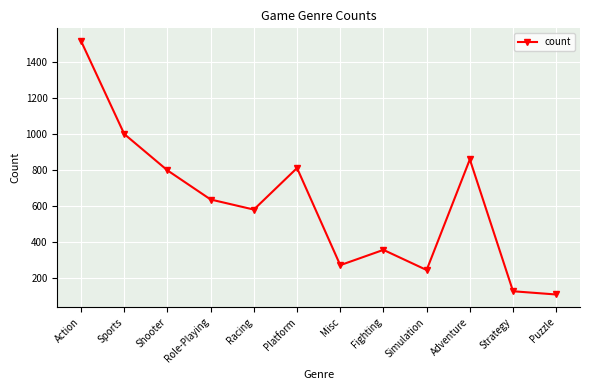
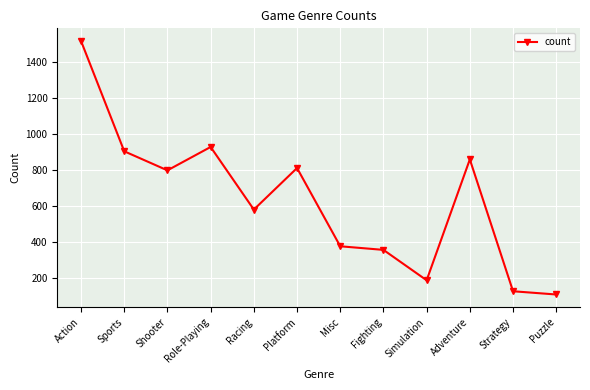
Sports: 1000 -> 910
Role-Playing: 640 -> 930
Misc: 270 -> 380
Simulation: 250 -> 190
